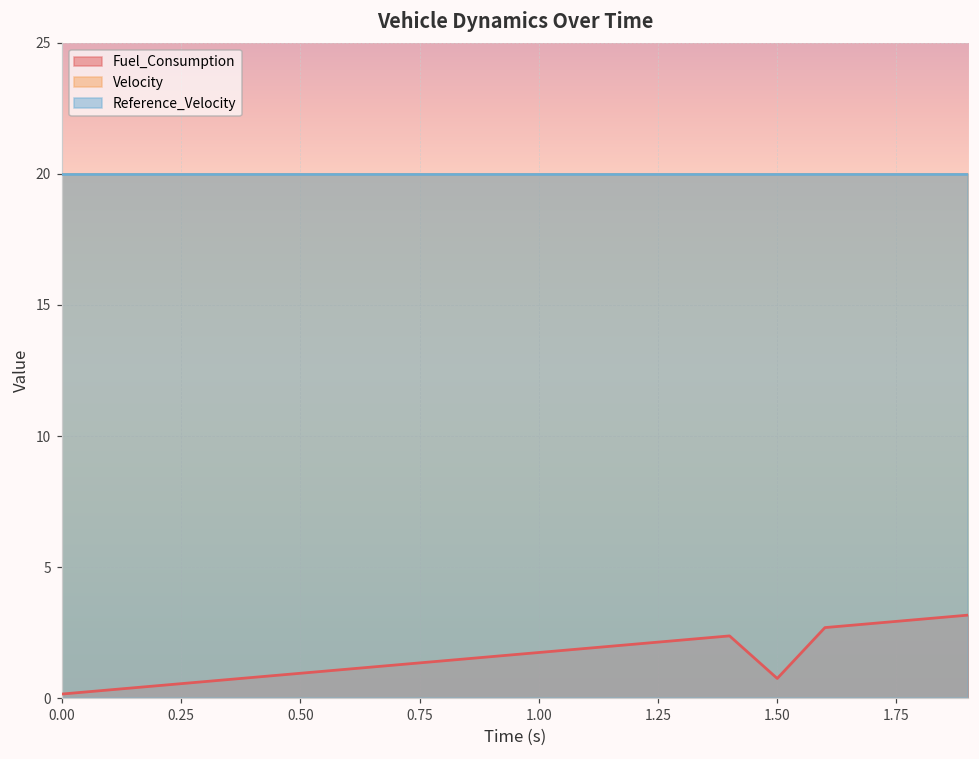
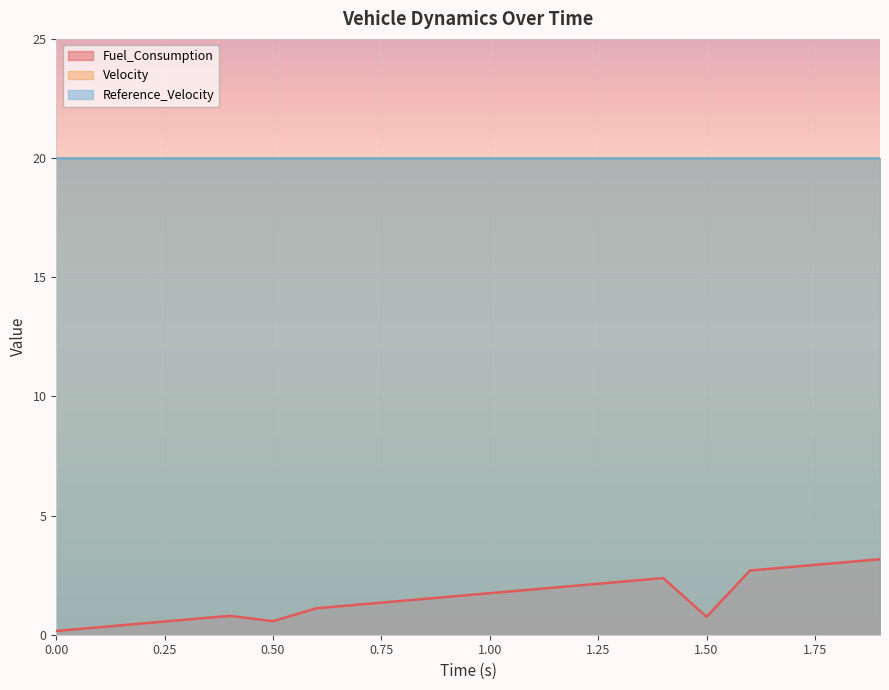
Fuel_Consumption, 0.50: 1.0 -> 0.6
